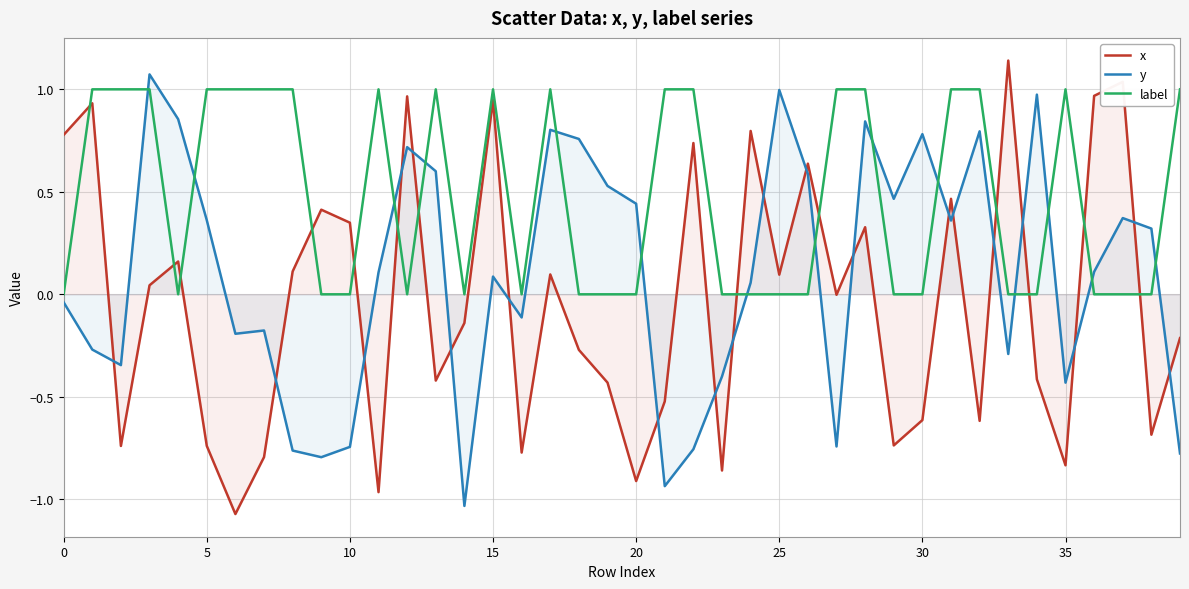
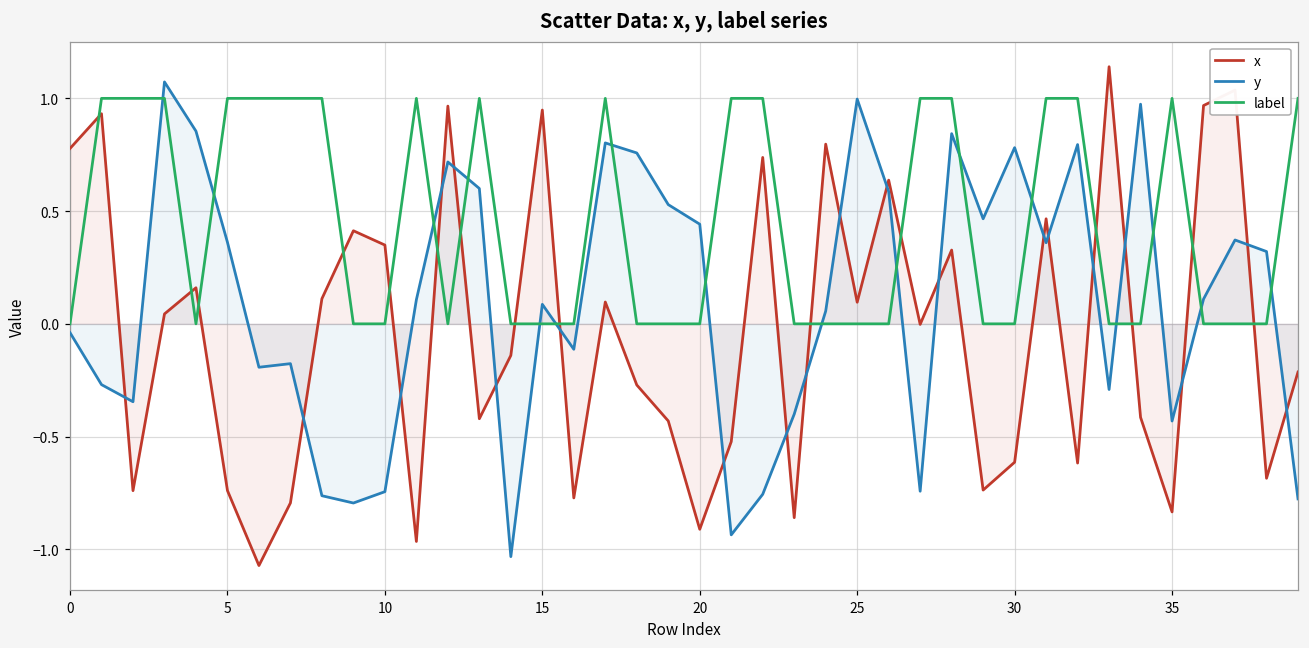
label, 15: 1 -> 0
